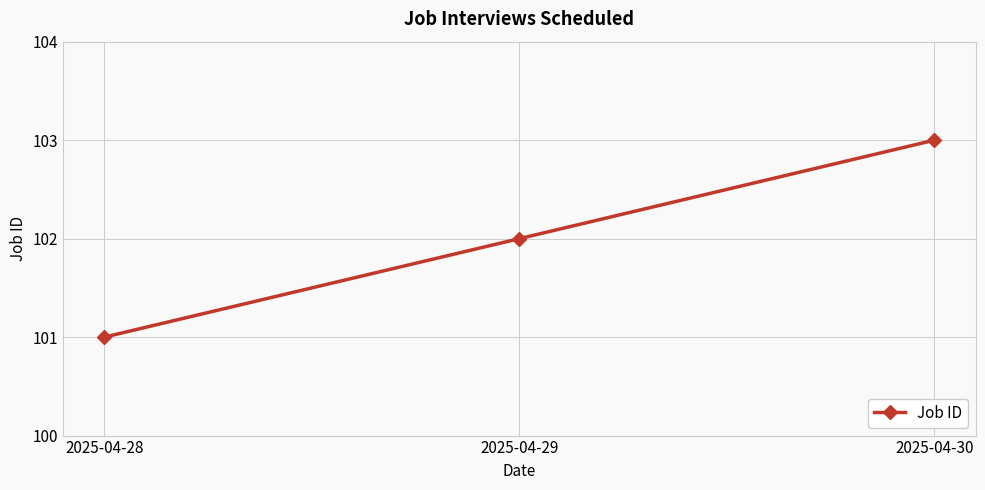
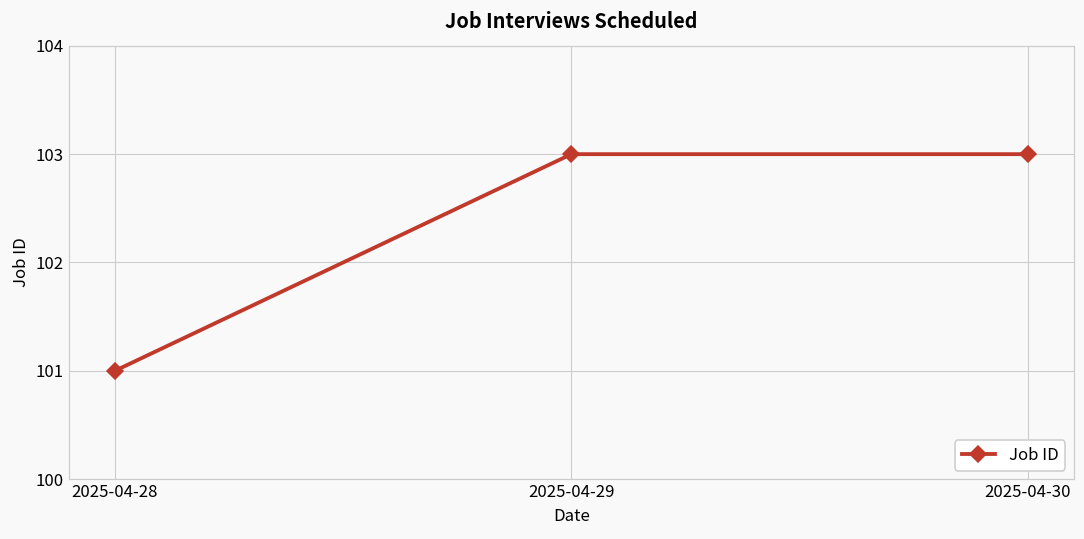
2025-04-29: 102 -> 103
